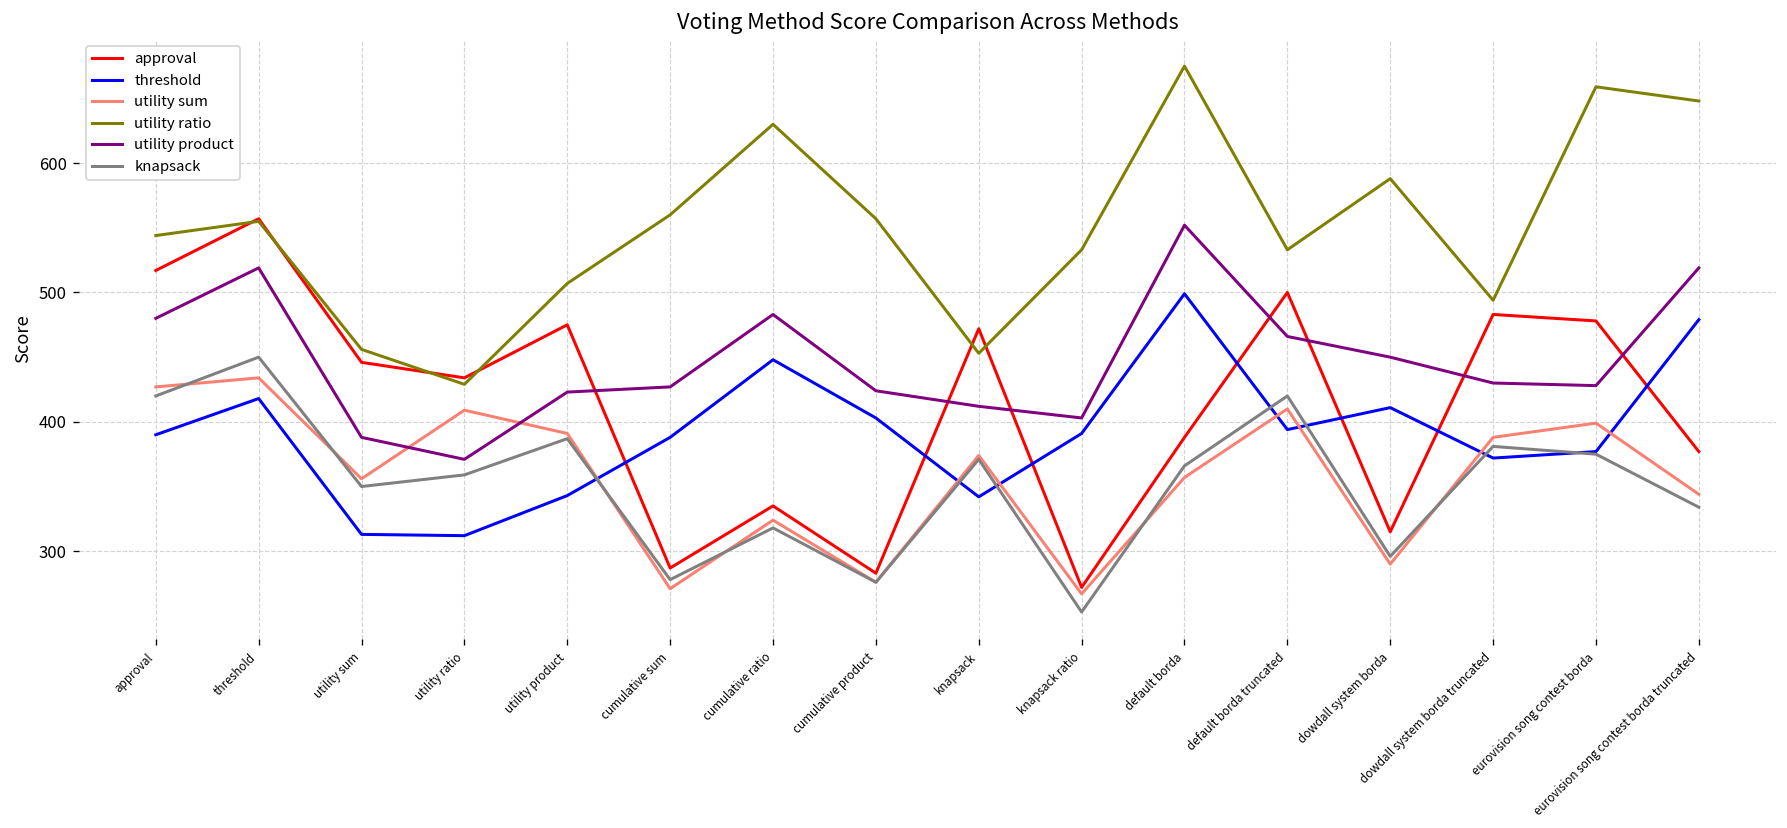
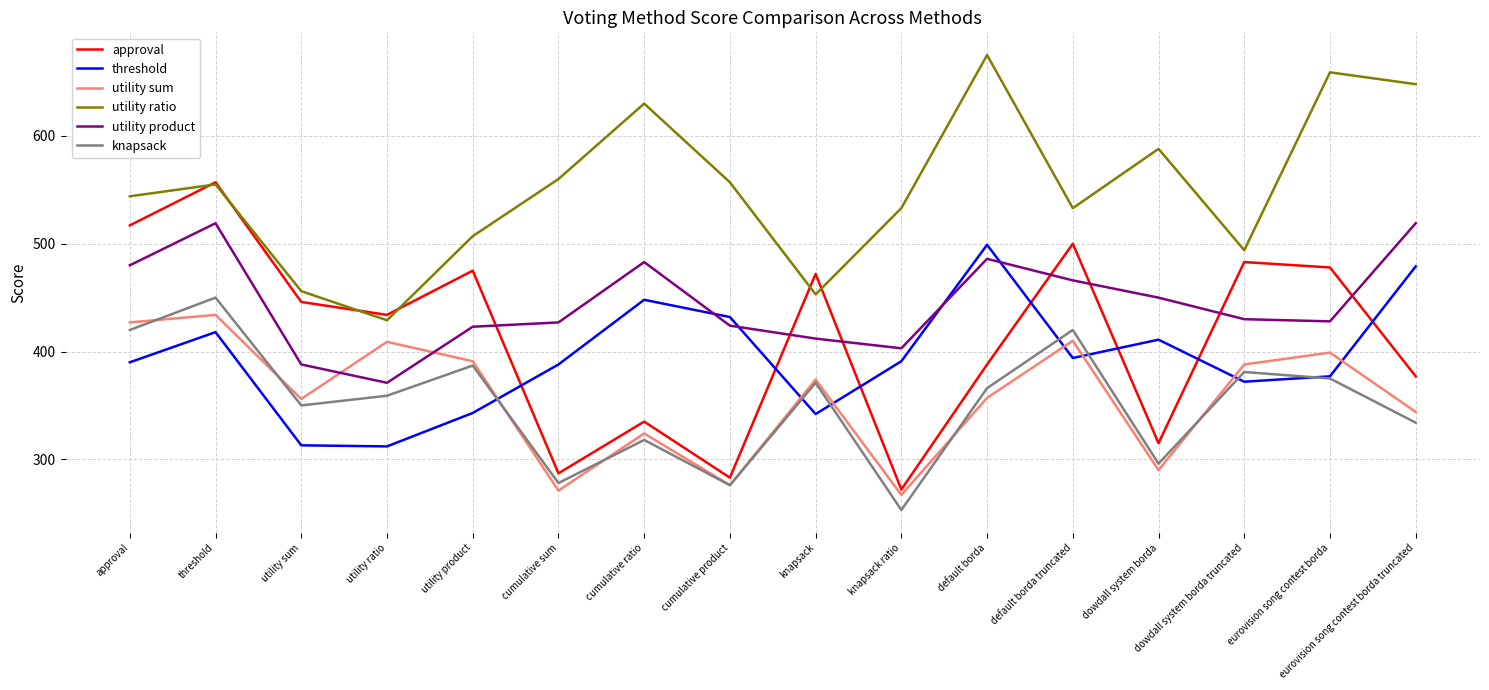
threshold, cumulative product: 403 -> 432
utility product, default borda: 552 -> 486
